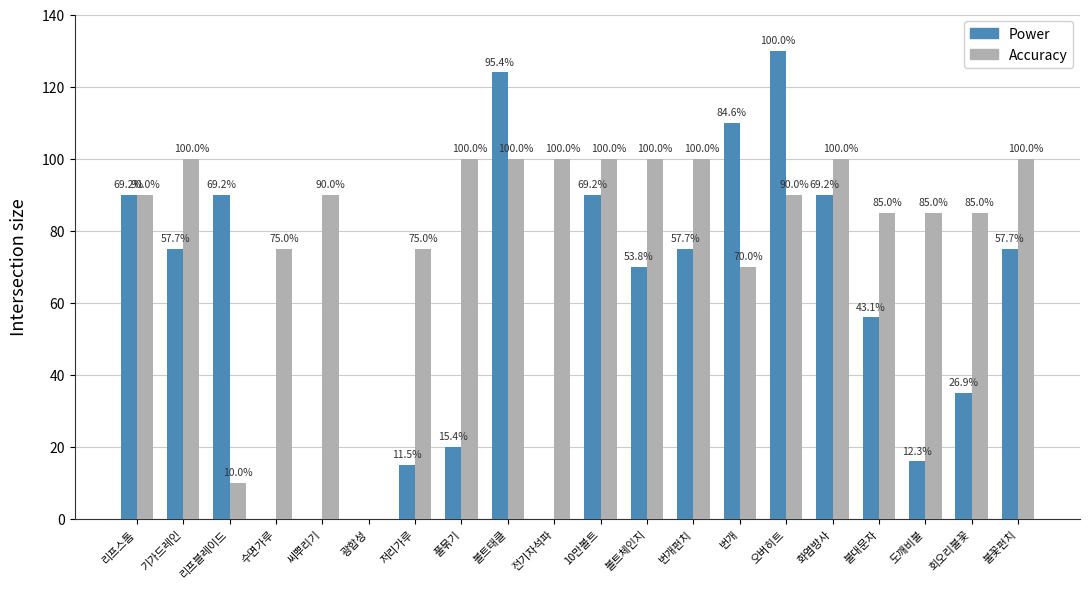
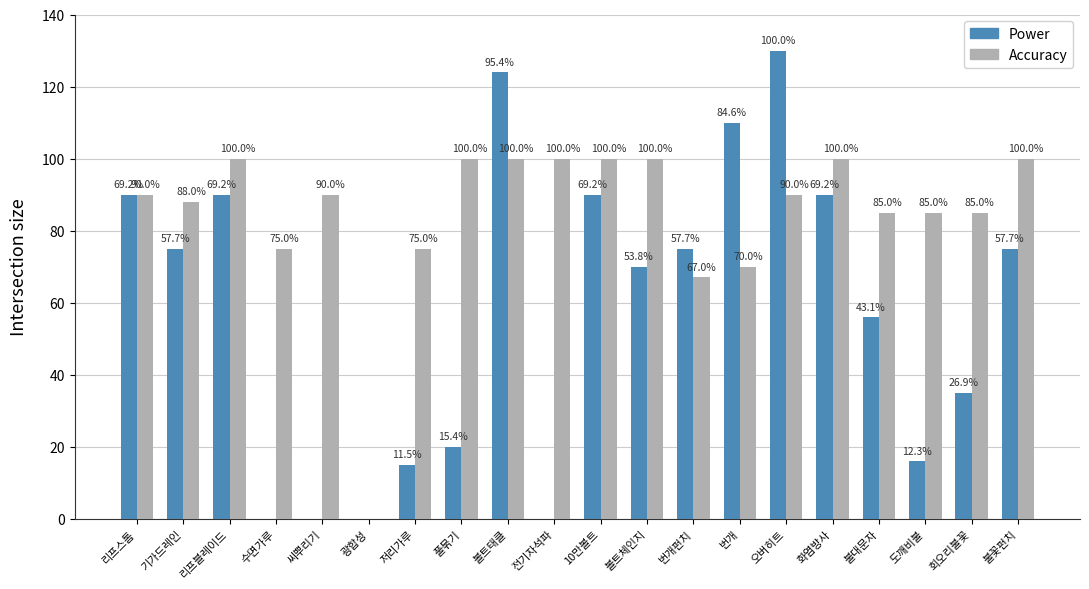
Accuracy, 기가드레인: 100.0% -> 88.0%
Accuracy, 리프블레이드: 10.0% -> 100.0%
Accuracy, 번개펀치: 100.0% -> 67.0%
